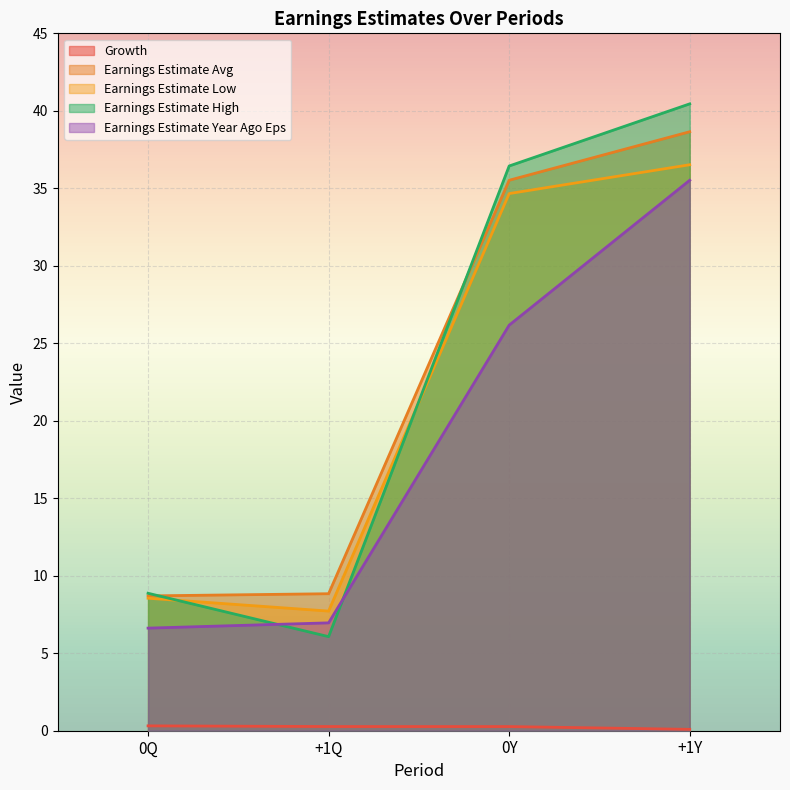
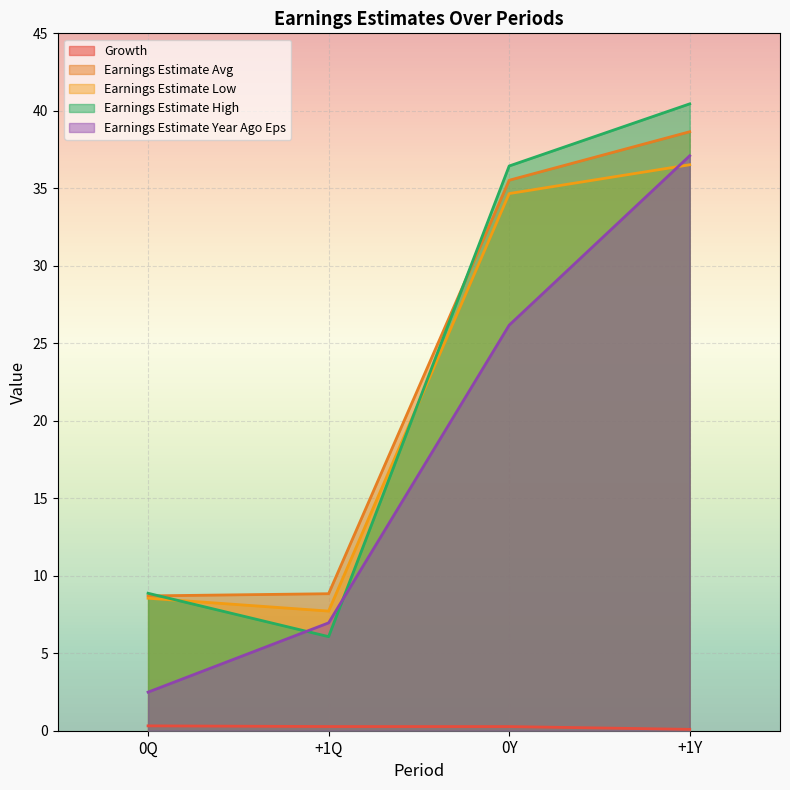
Earnings Estimate Year Ago Eps, 0Q: 6.6 -> 2.5
Earnings Estimate Year Ago Eps, +1Y: 35.5 -> 37.1
